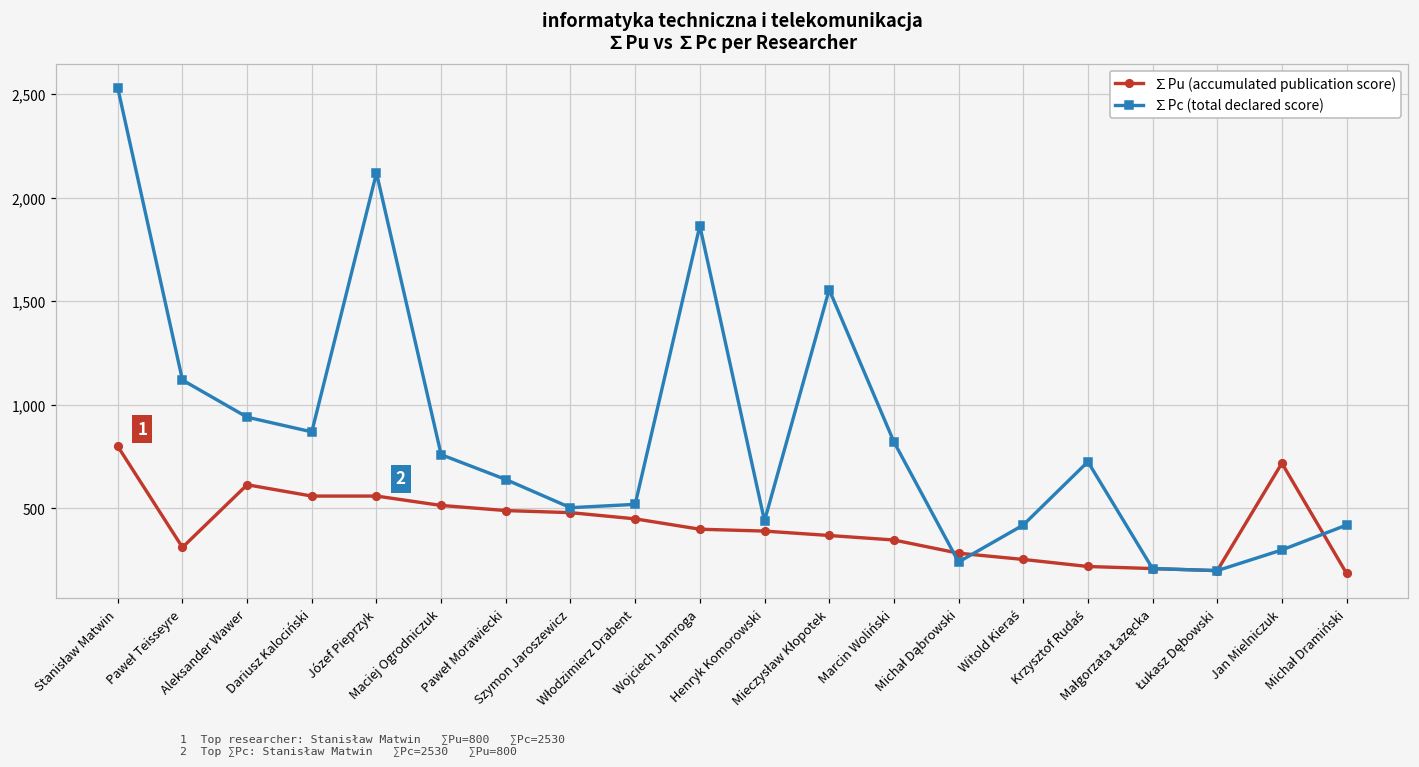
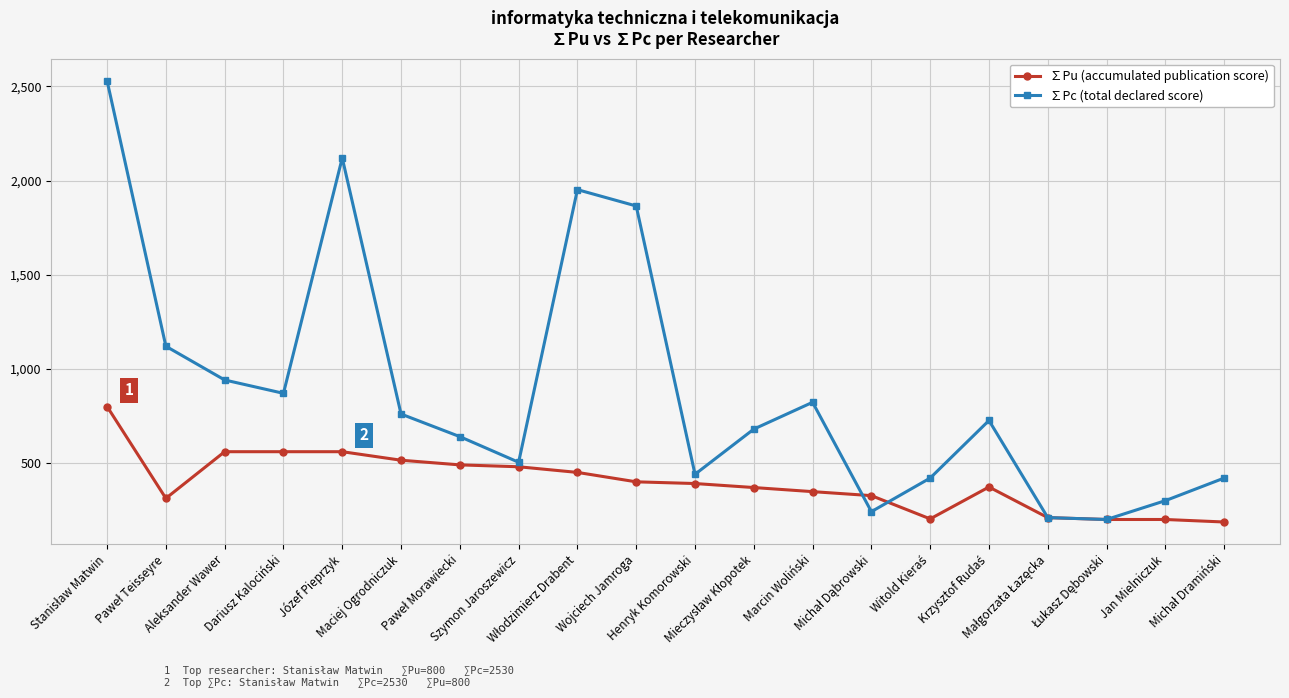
∑Pu (accumulated publication score), Aleksander Wawer: 610 -> 560
∑Pc (total declared score), Włodzimierz Drabent: 520 -> 1,950
∑Pc (total declared score), Mieczysław Kłopotek: 1,560 -> 680
∑Pu (accumulated publication score), Michał Dąbrowski: 280 -> 330
∑Pu (accumulated publication score), Witold Kieraś: 250 -> 200
∑Pu (accumulated publication score), Krzysztof Rudaś: 220 -> 370
∑Pu (accumulated publication score), Jan Mielniczuk: 720 -> 200
